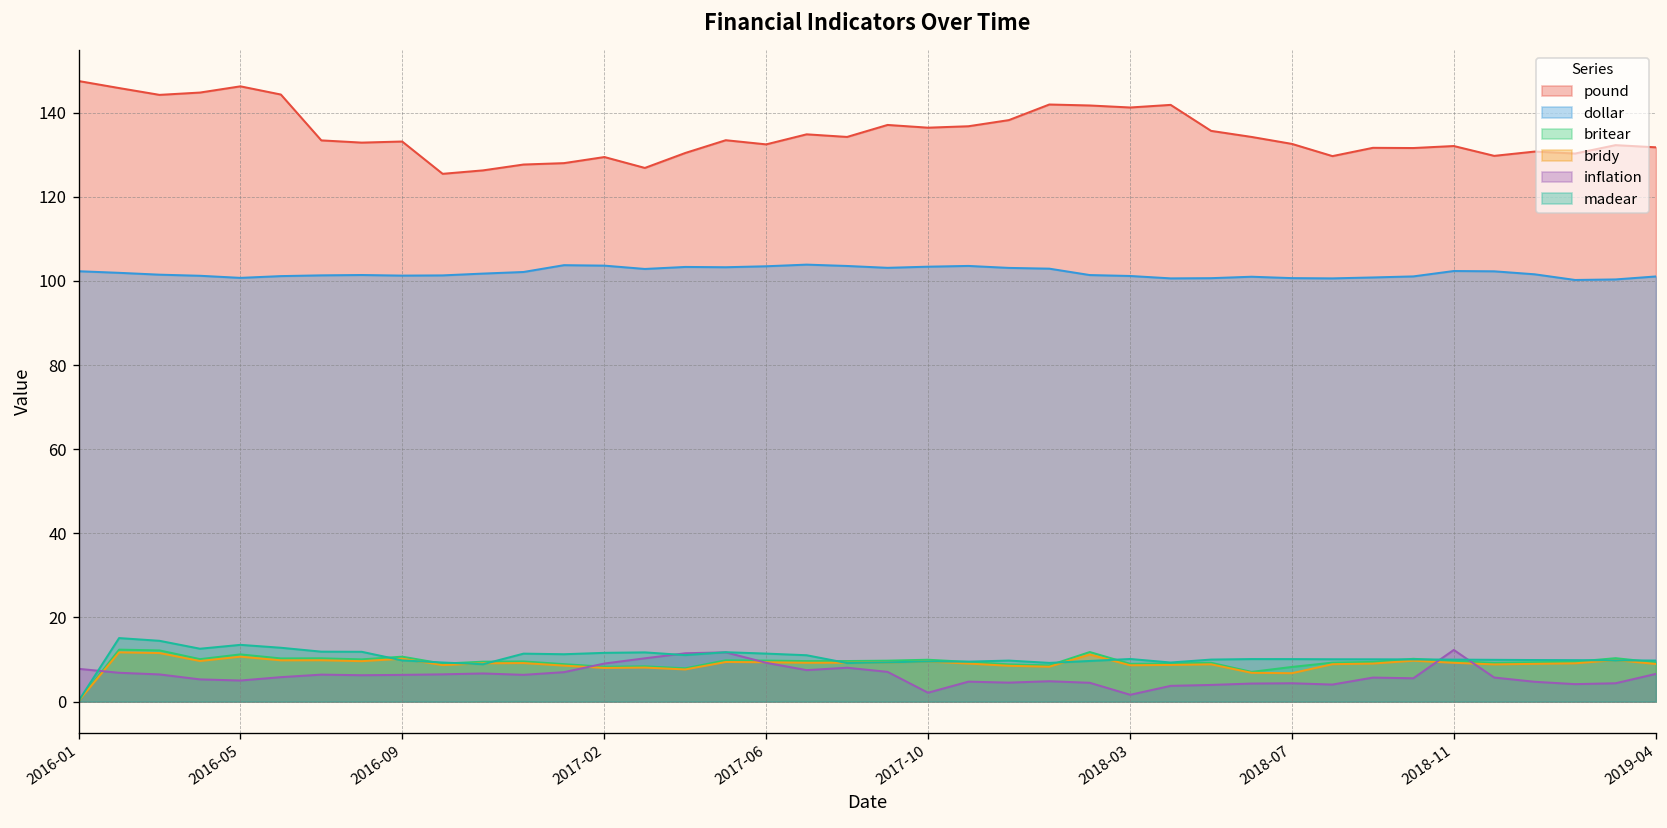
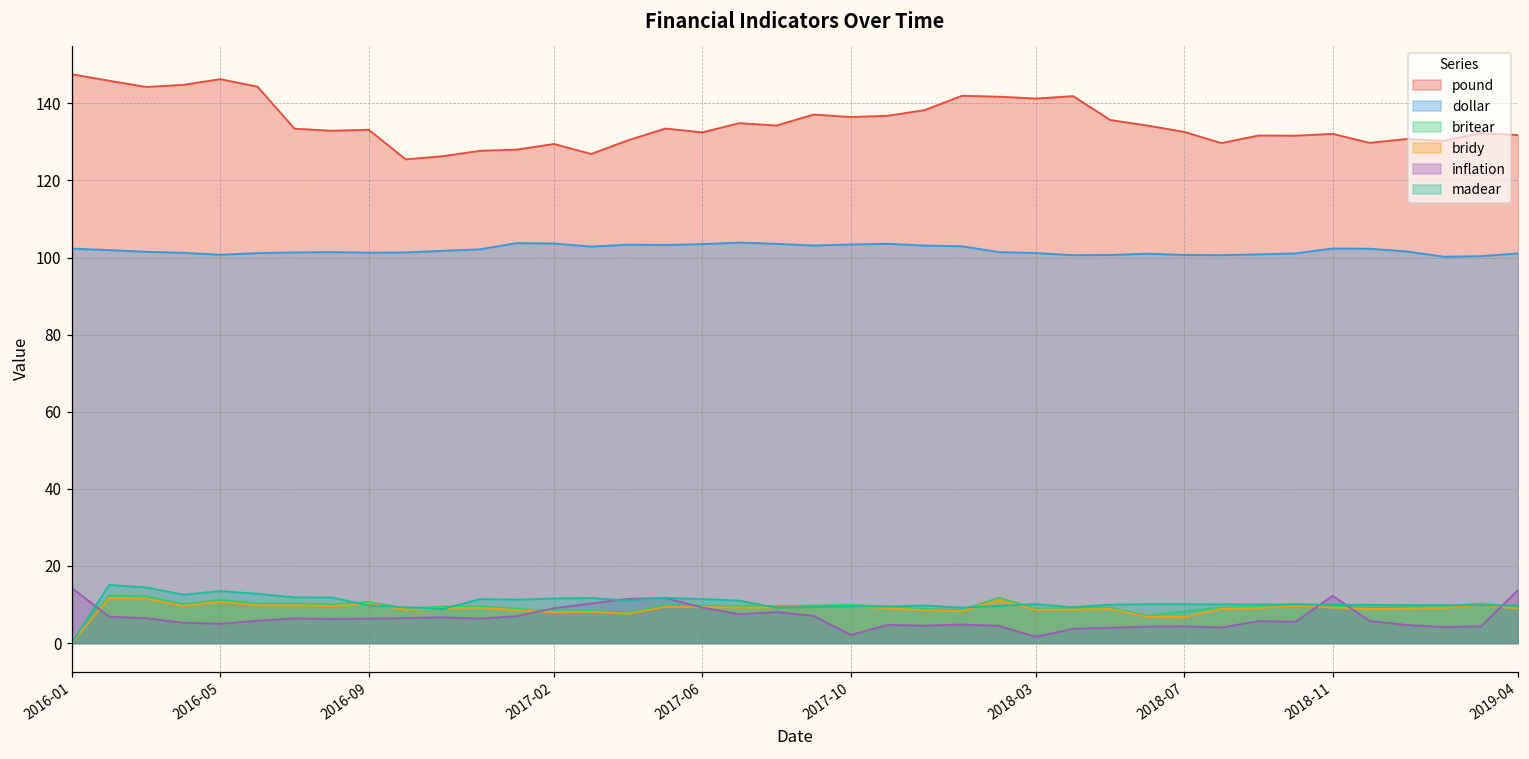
inflation, 2016-01: 8 -> 14
inflation, 2019-04: 7 -> 14
